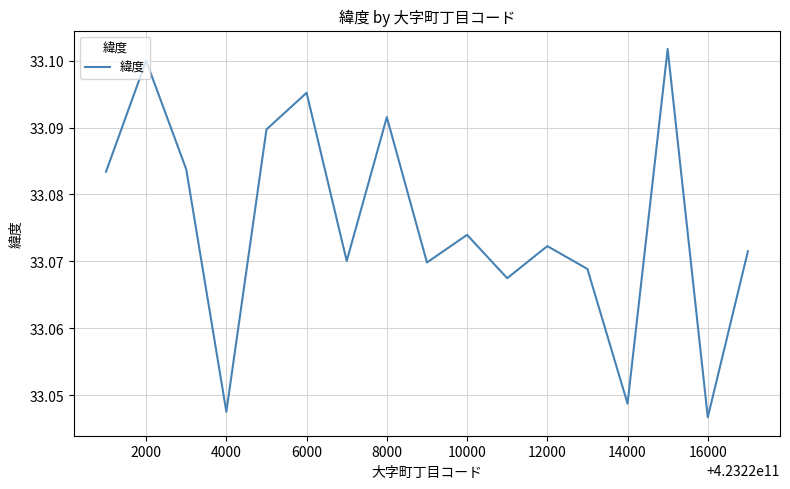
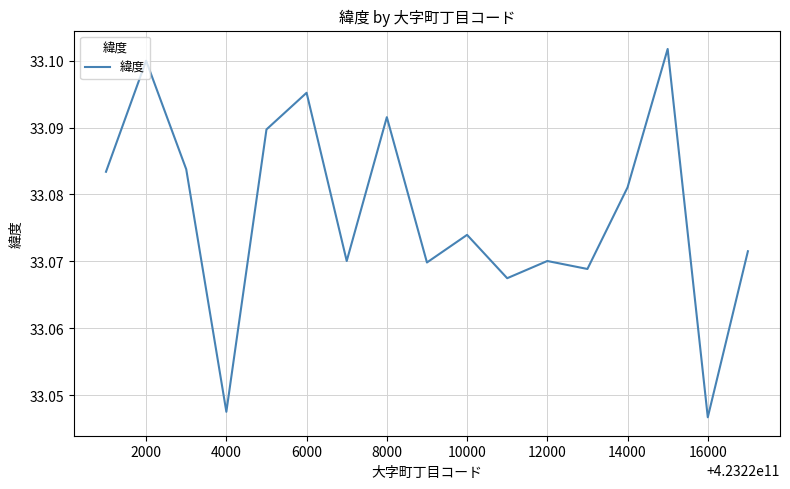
12000: 33.072 -> 33.070
14000: 33.049 -> 33.081
